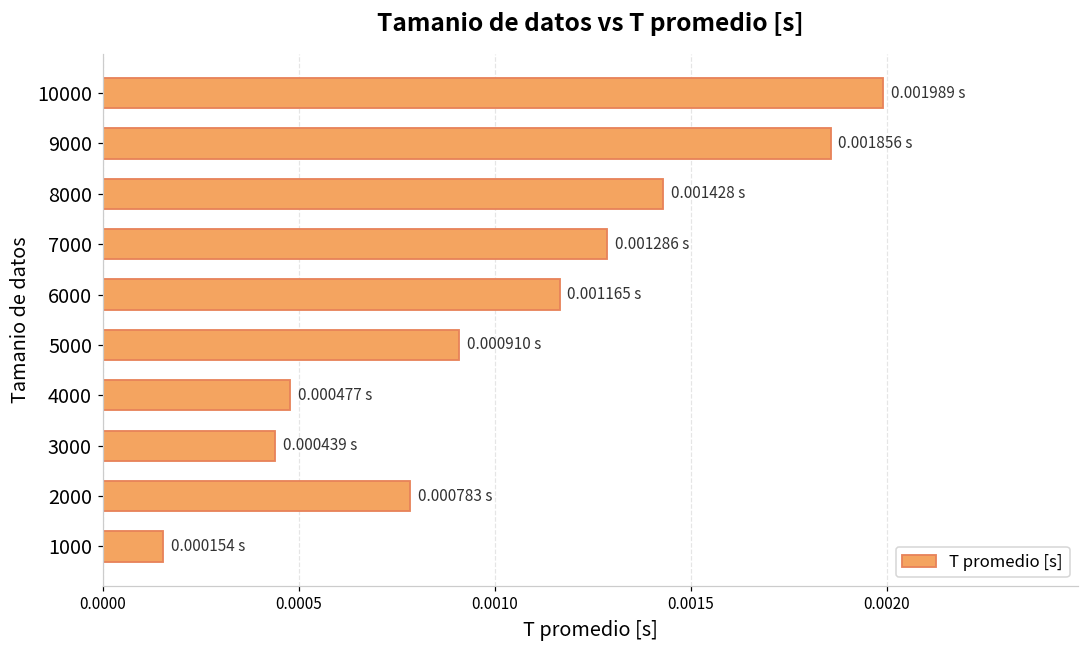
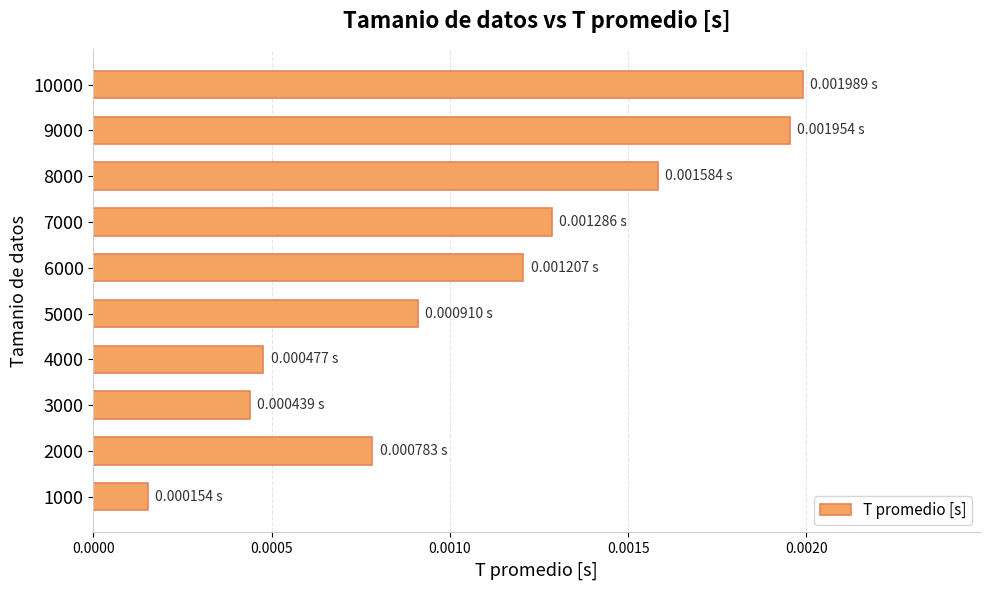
9000: 0.001856 -> 0.001954
8000: 0.001428 -> 0.001584
6000: 0.001165 -> 0.001207
